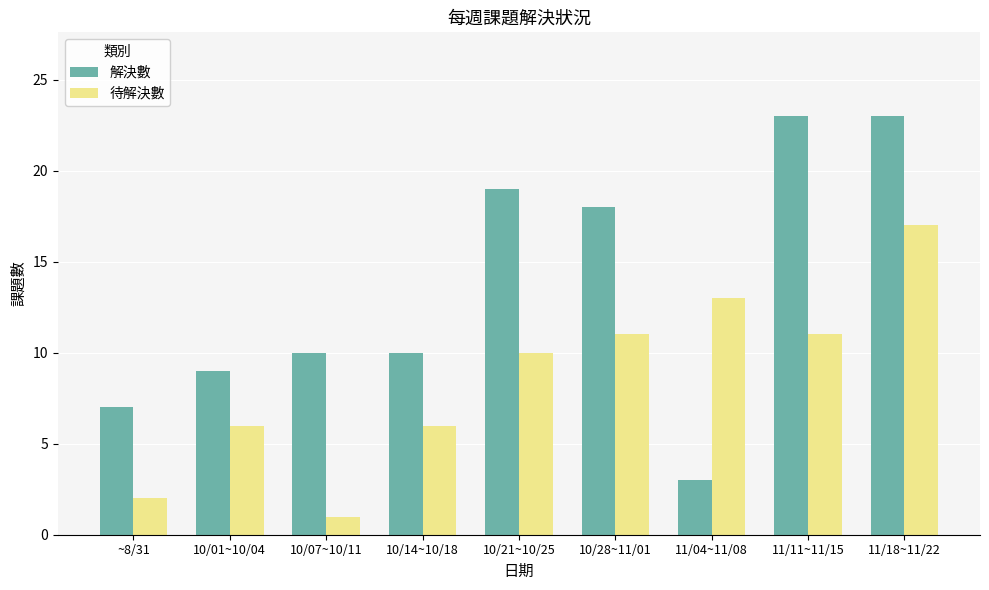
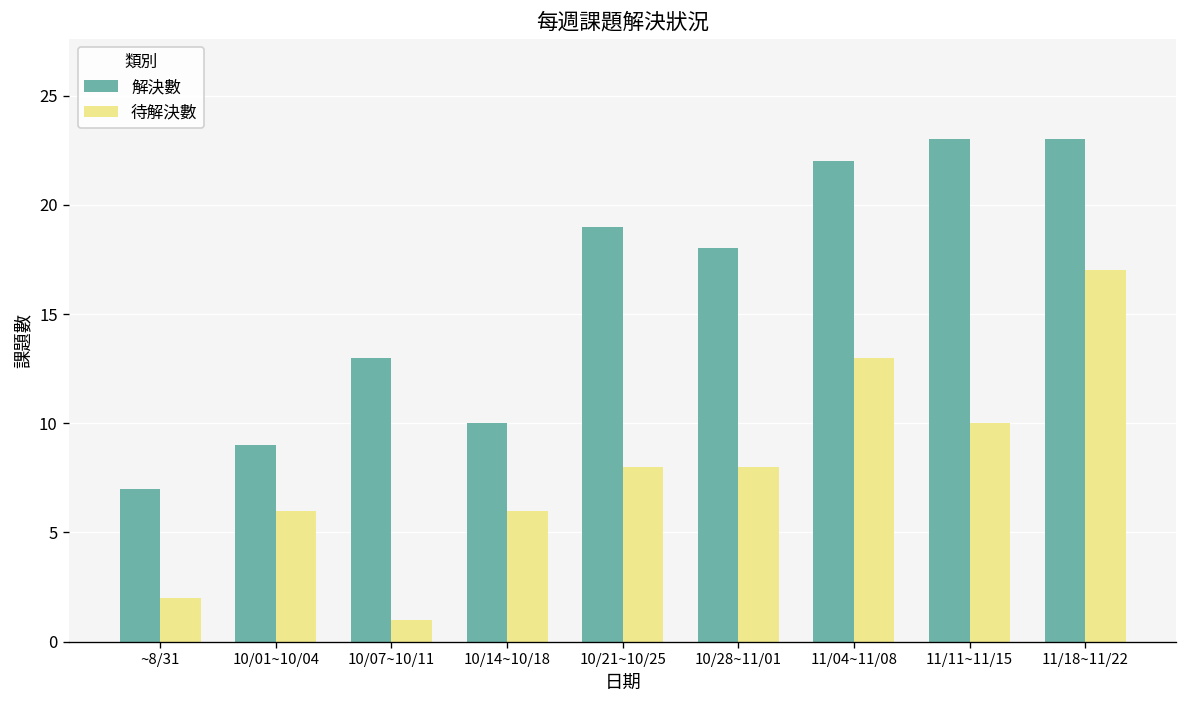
解決數, 10/07~10/11: 10 -> 13
待解決數, 10/21~10/25: 10 -> 8
待解決數, 10/28~11/01: 11 -> 8
解決數, 11/04~11/08: 3 -> 22
待解決數, 11/11~11/15: 11 -> 10
